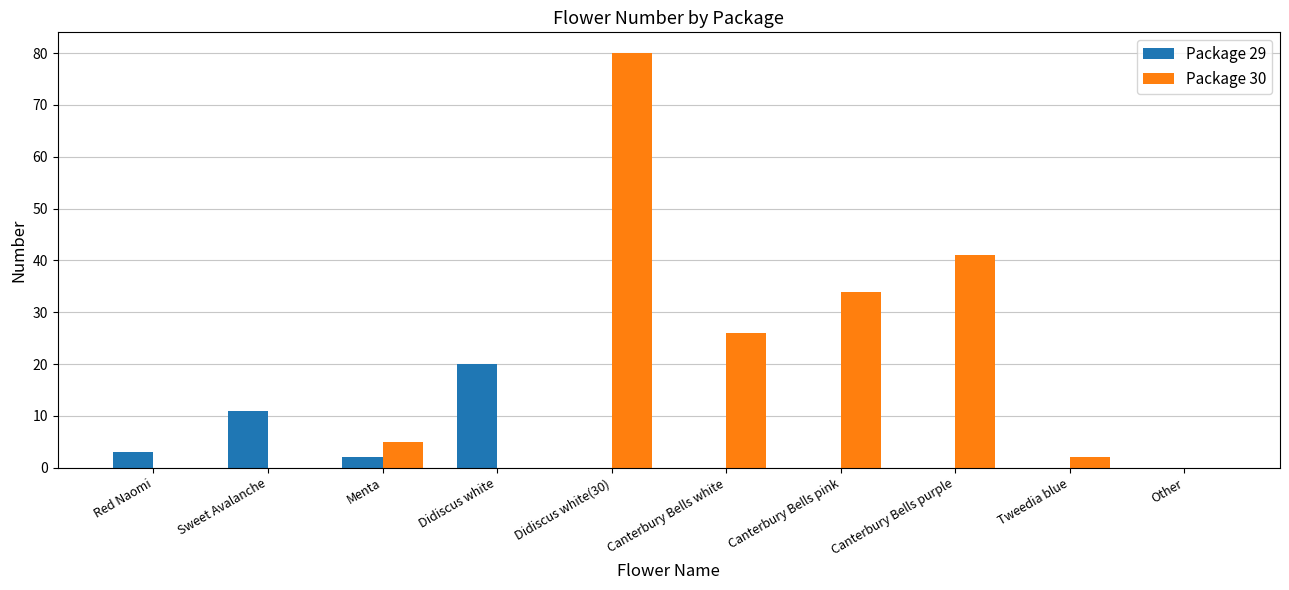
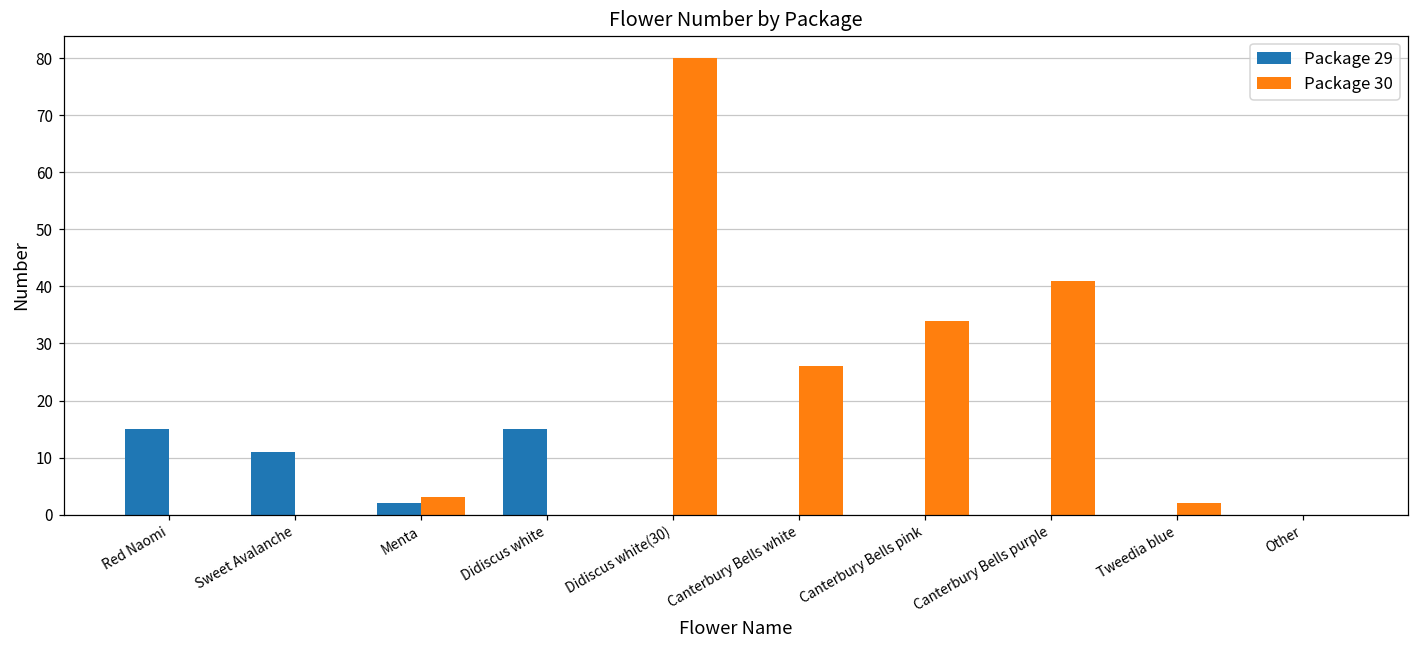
Package 29, Red Naomi: 3 -> 15
Package 30, Menta: 5 -> 3
Package 29, Didiscus white: 20 -> 15
